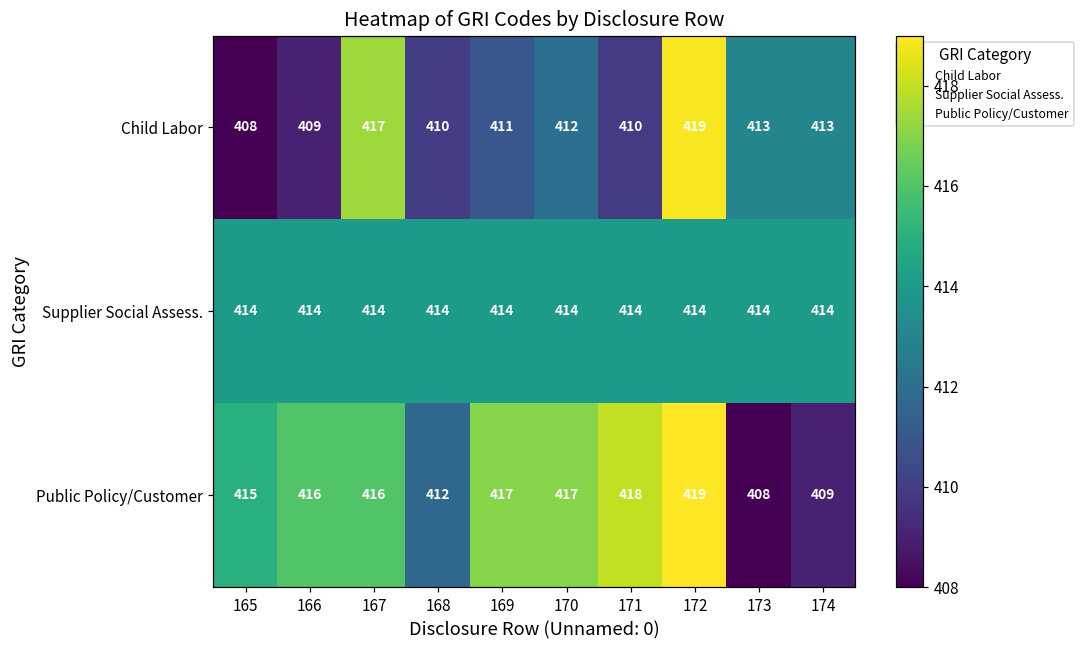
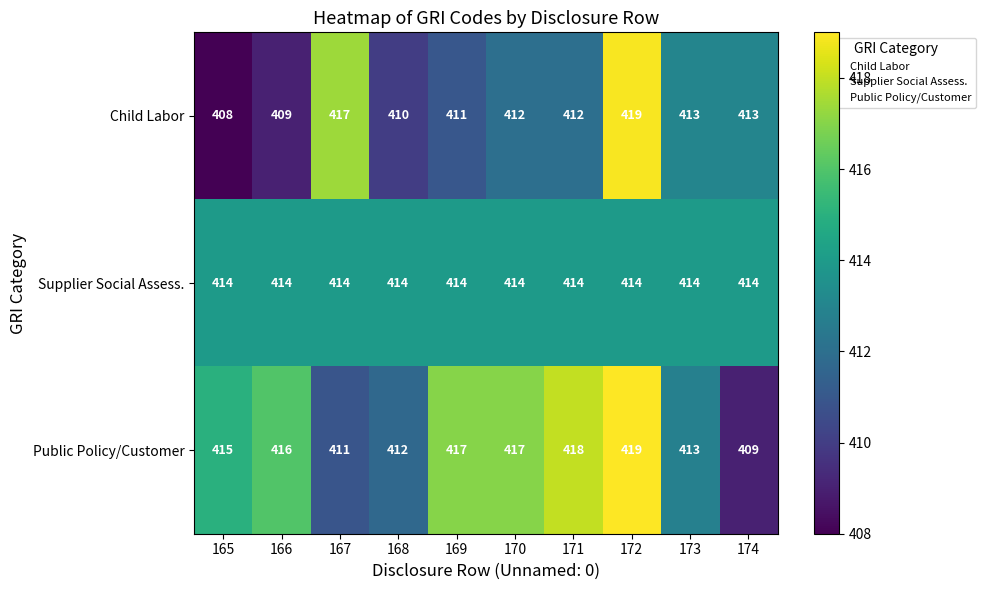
Child Labor, 171: 410 -> 412
Public Policy/Customer, 167: 416 -> 411
Public Policy/Customer, 173: 408 -> 413
